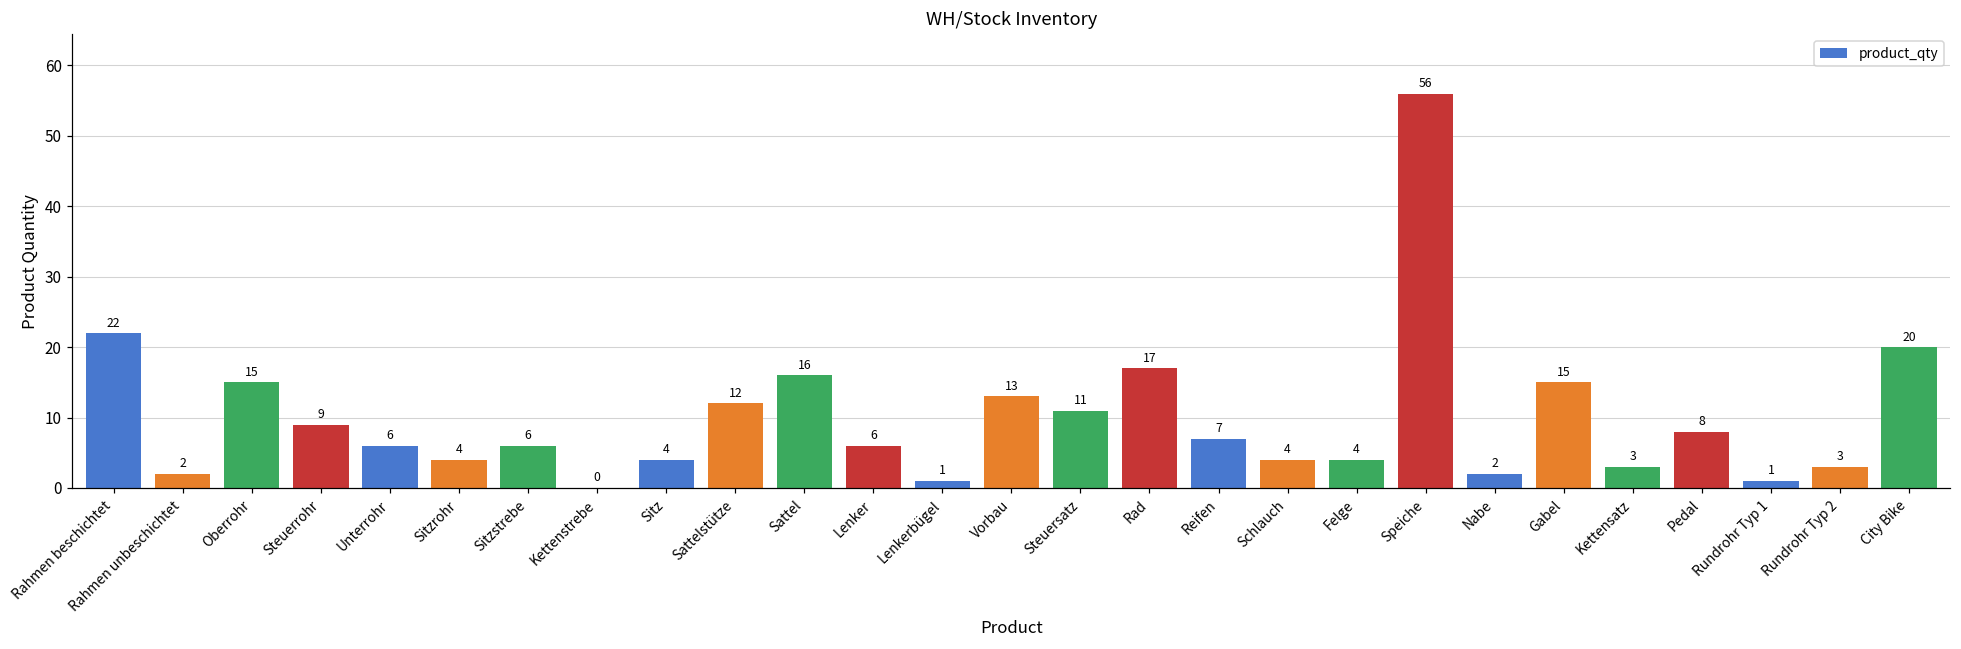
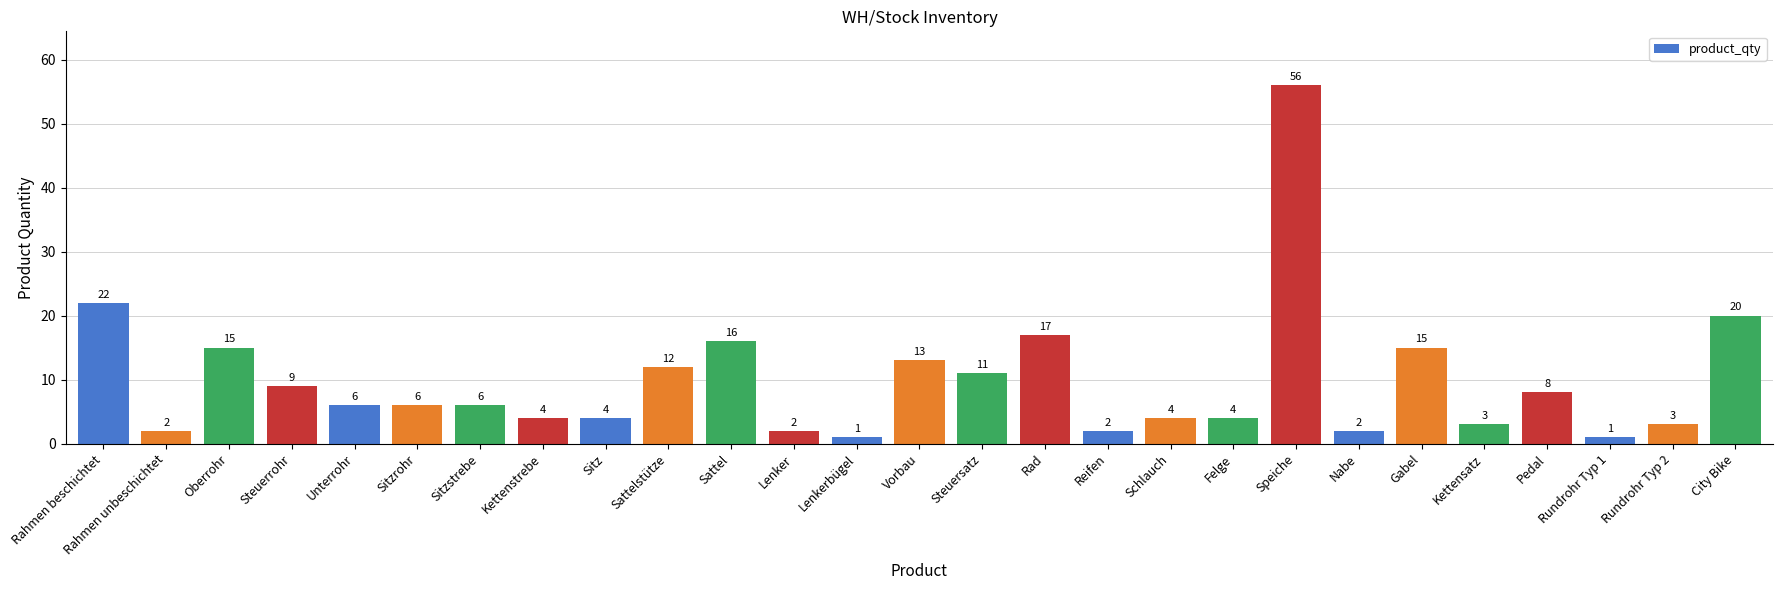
Sitzrohr: 4 -> 6
Kettenstrebe: 0 -> 4
Lenker: 6 -> 2
Reifen: 7 -> 2
